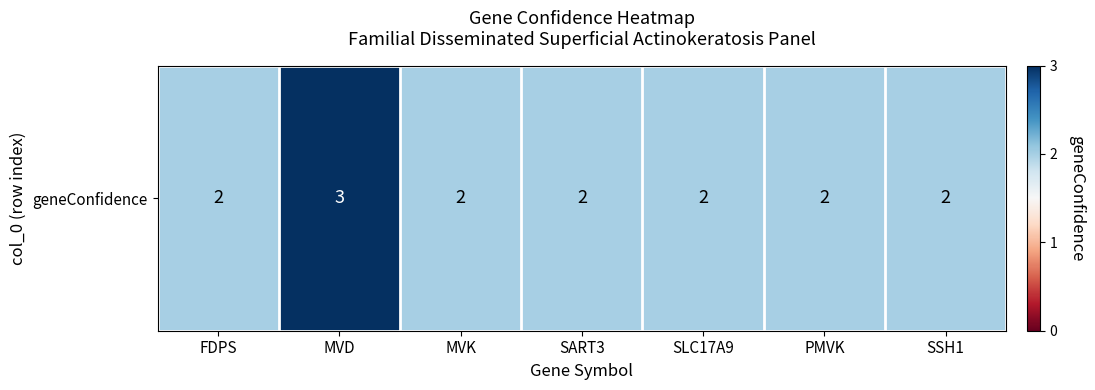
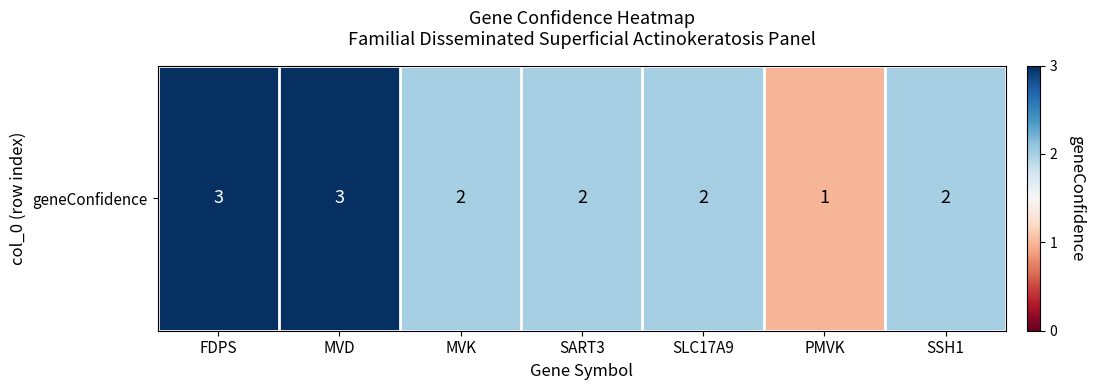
geneConfidence, FDPS: 2 -> 3
geneConfidence, PMVK: 2 -> 1
